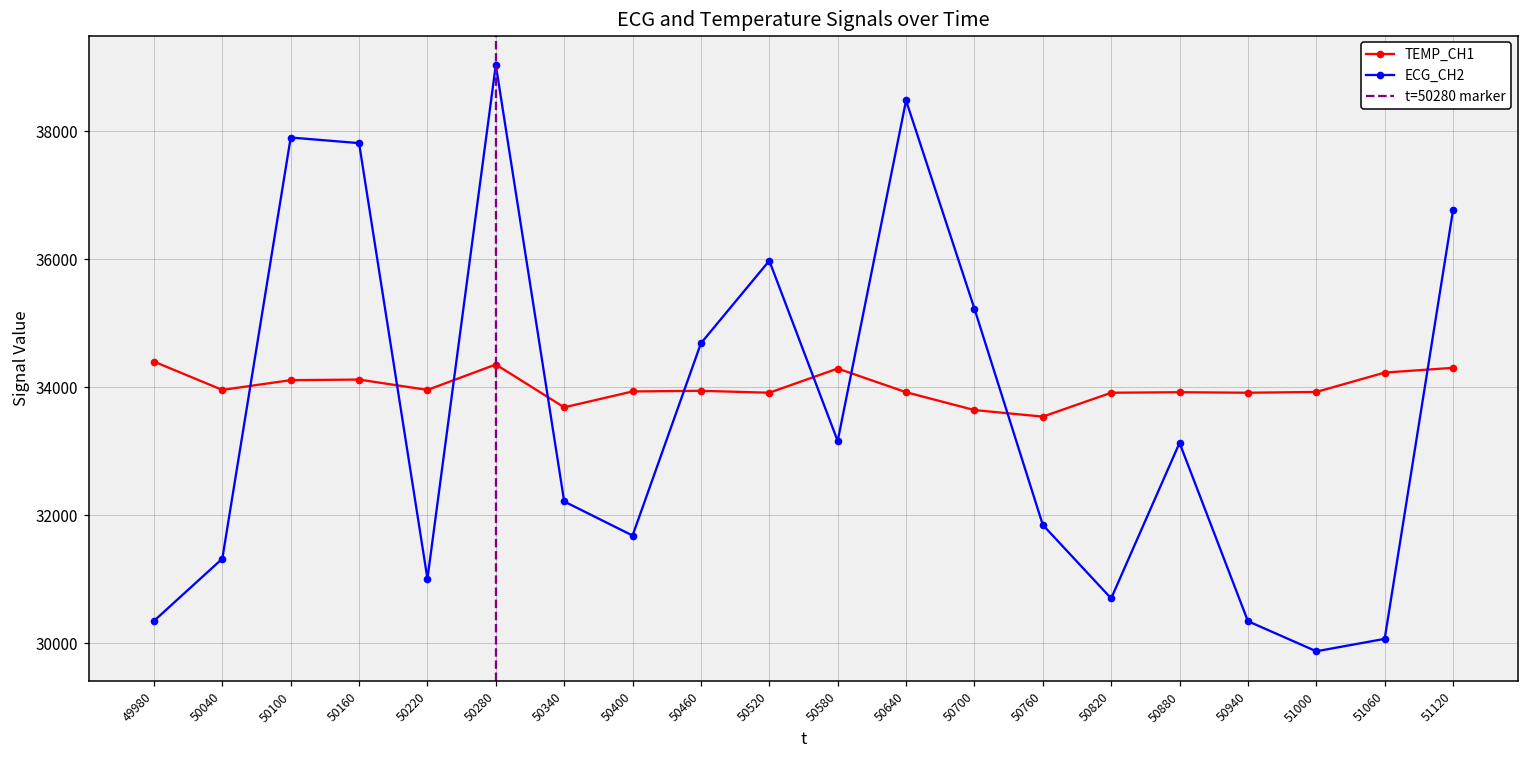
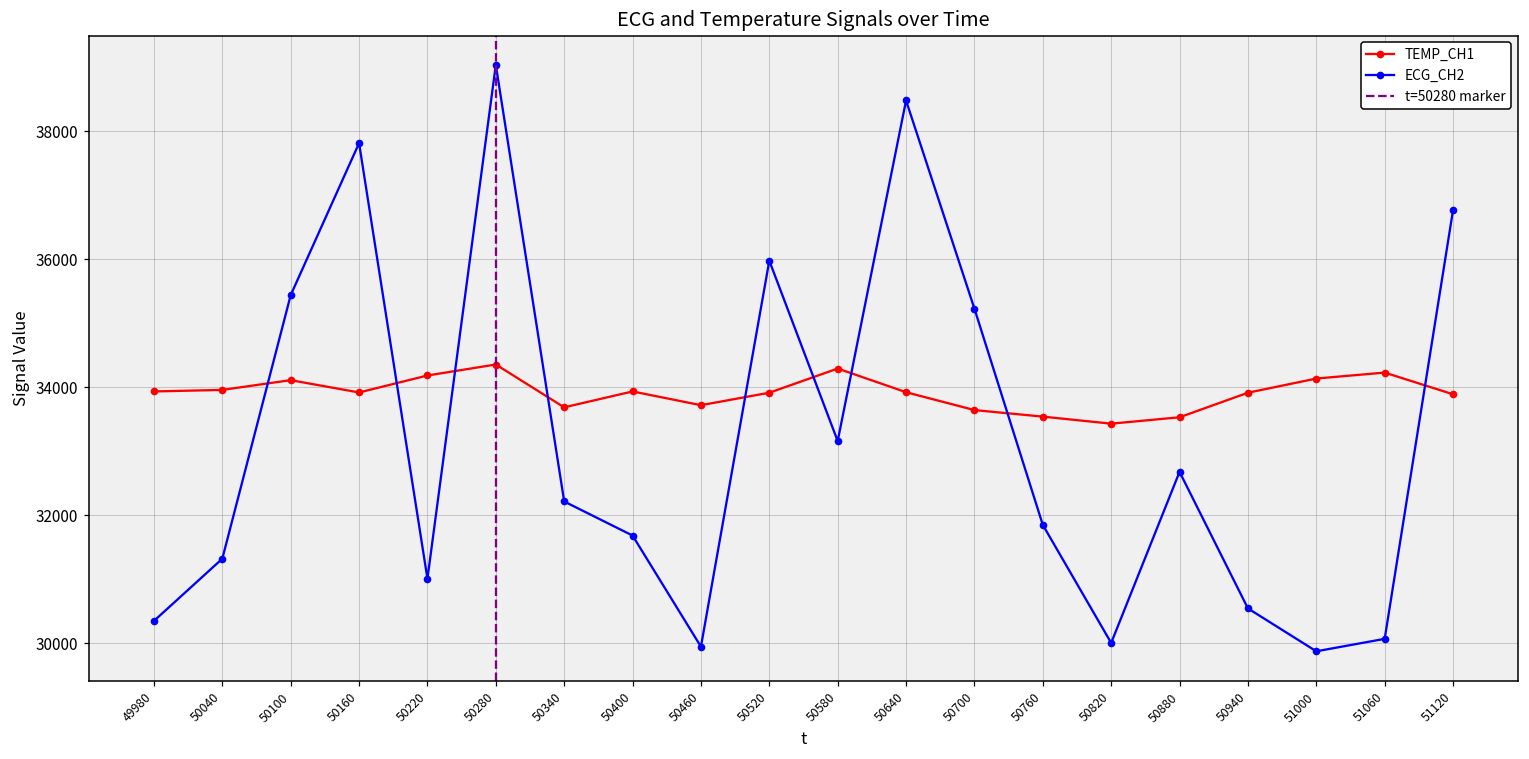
TEMP_CH1, 49980: 34400 -> 33900
ECG_CH2, 50100: 37900 -> 35400
TEMP_CH1, 50160: 34100 -> 33900
TEMP_CH1, 50220: 34000 -> 34200
TEMP_CH1, 50460: 33900 -> 33700
ECG_CH2, 50460: 34700 -> 30000
TEMP_CH1, 50820: 33900 -> 33400
ECG_CH2, 50820: 30700 -> 30000
TEMP_CH1, 50880: 33900 -> 33500
ECG_CH2, 50880: 33100 -> 32700
ECG_CH2, 50940: 30300 -> 30500
TEMP_CH1, 51000: 33900 -> 34100
TEMP_CH1, 51120: 34300 -> 33900
